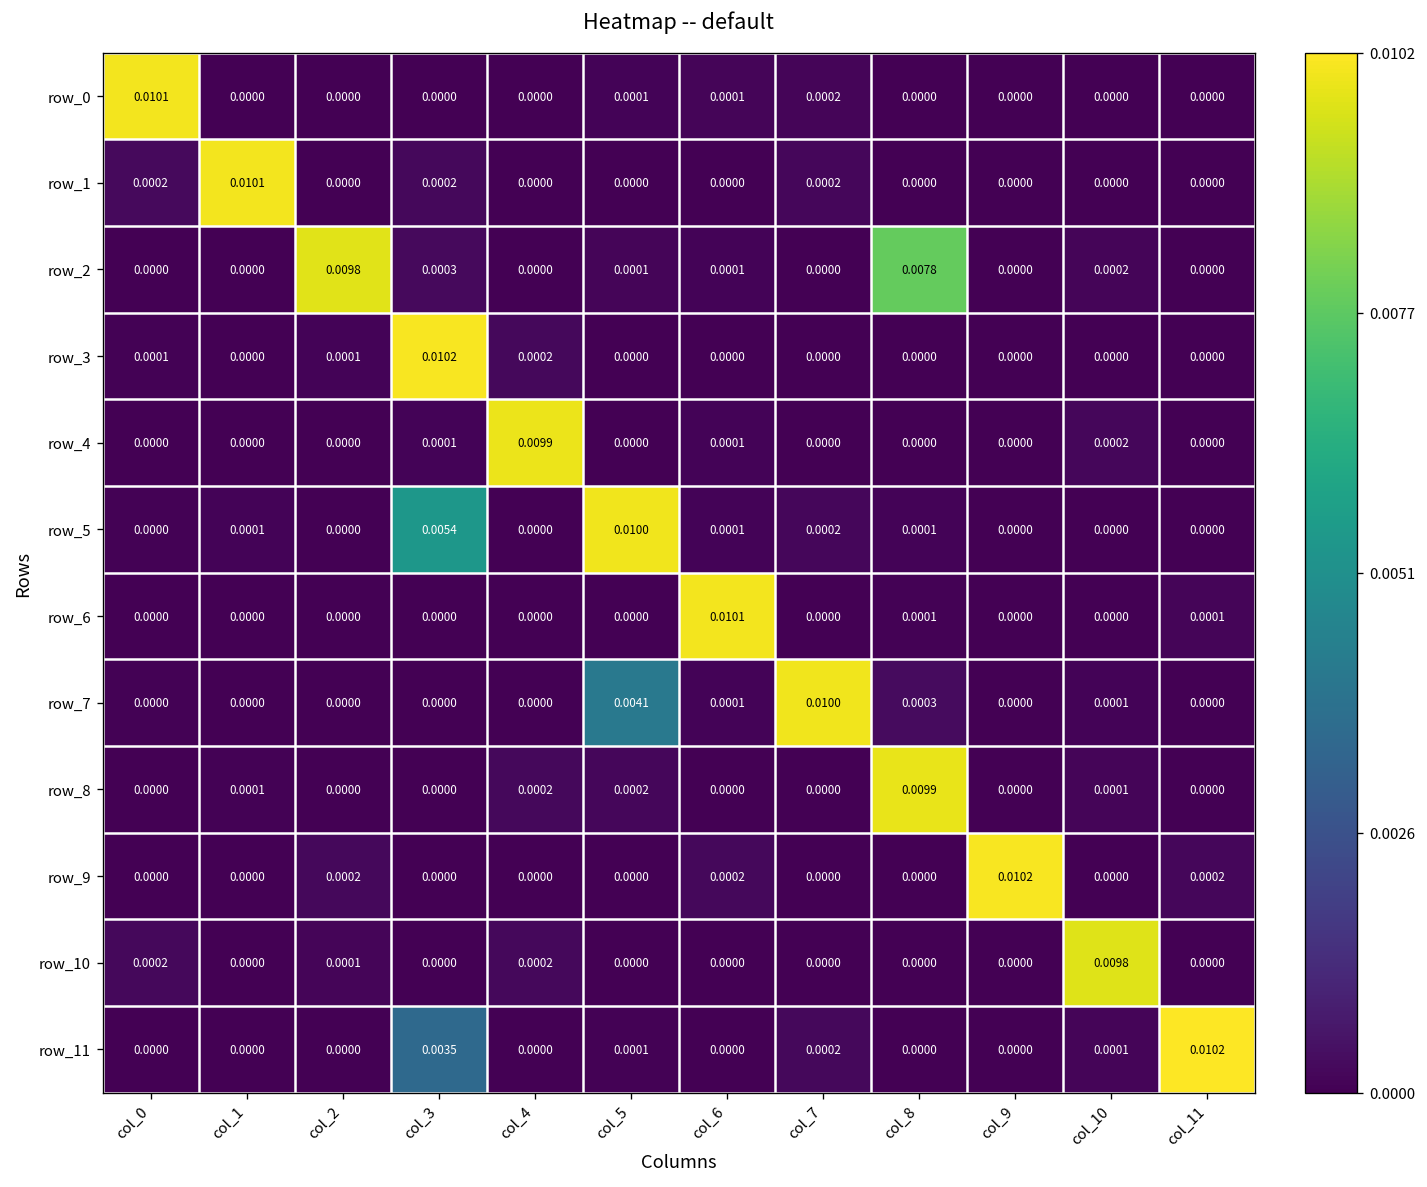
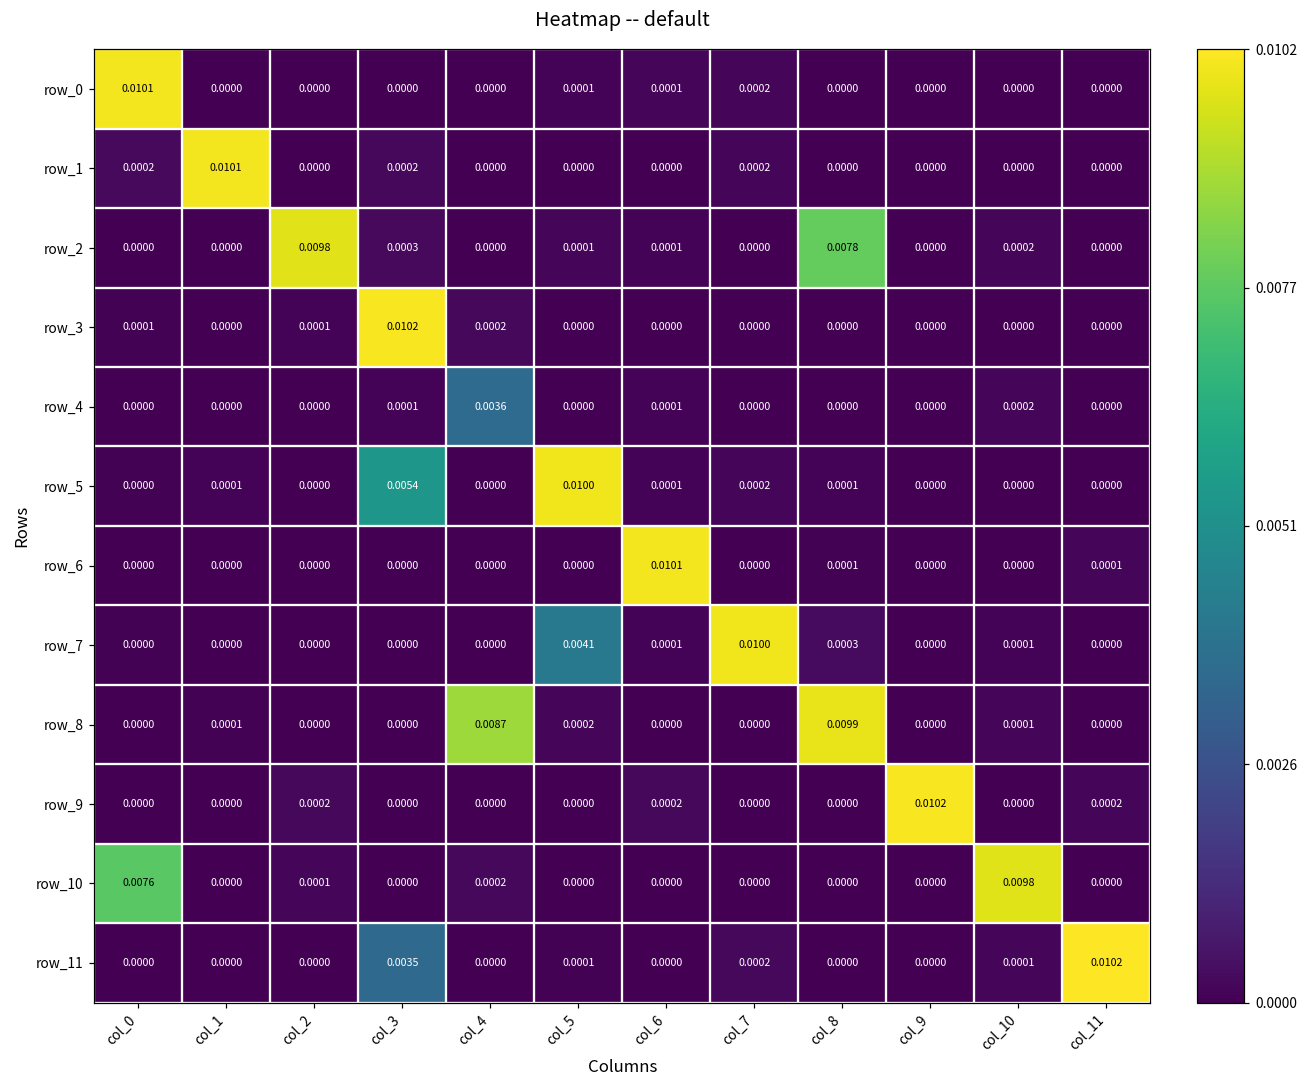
row_4, col_4: 0.0099 -> 0.0036
row_8, col_4: 0.0002 -> 0.0087
row_10, col_0: 0.0002 -> 0.0076
